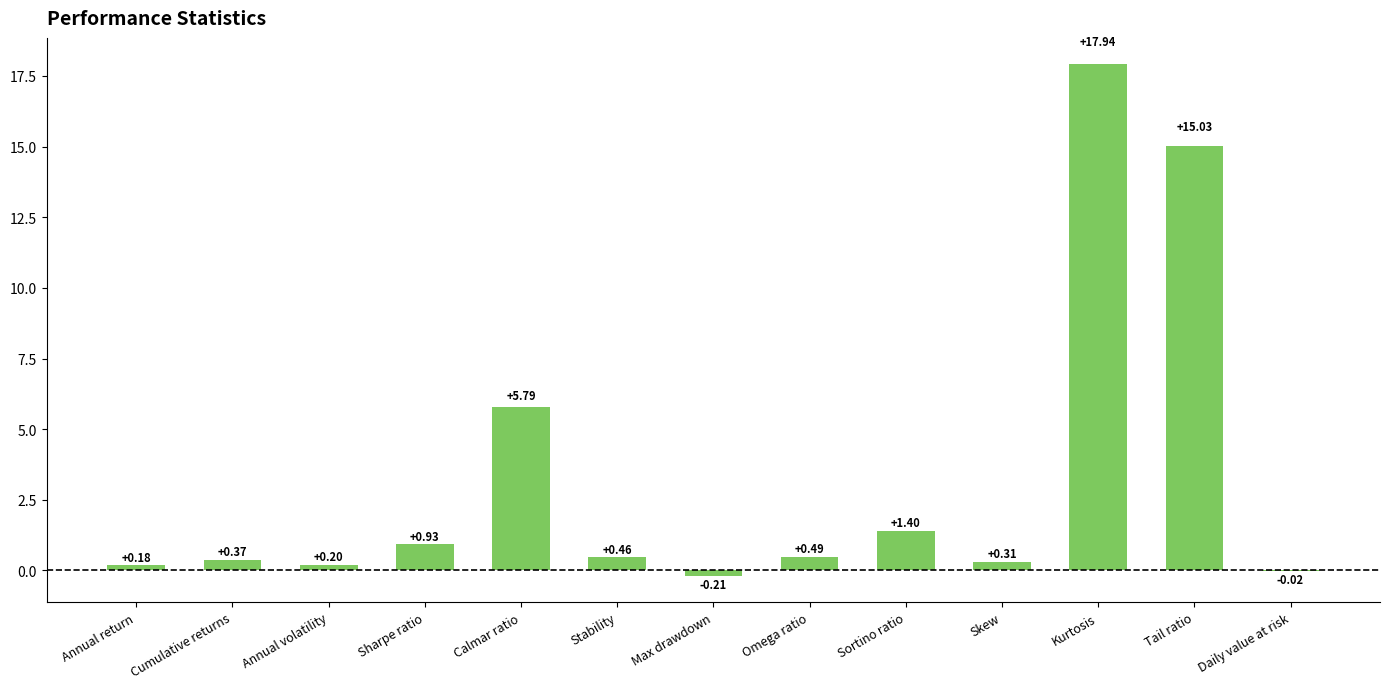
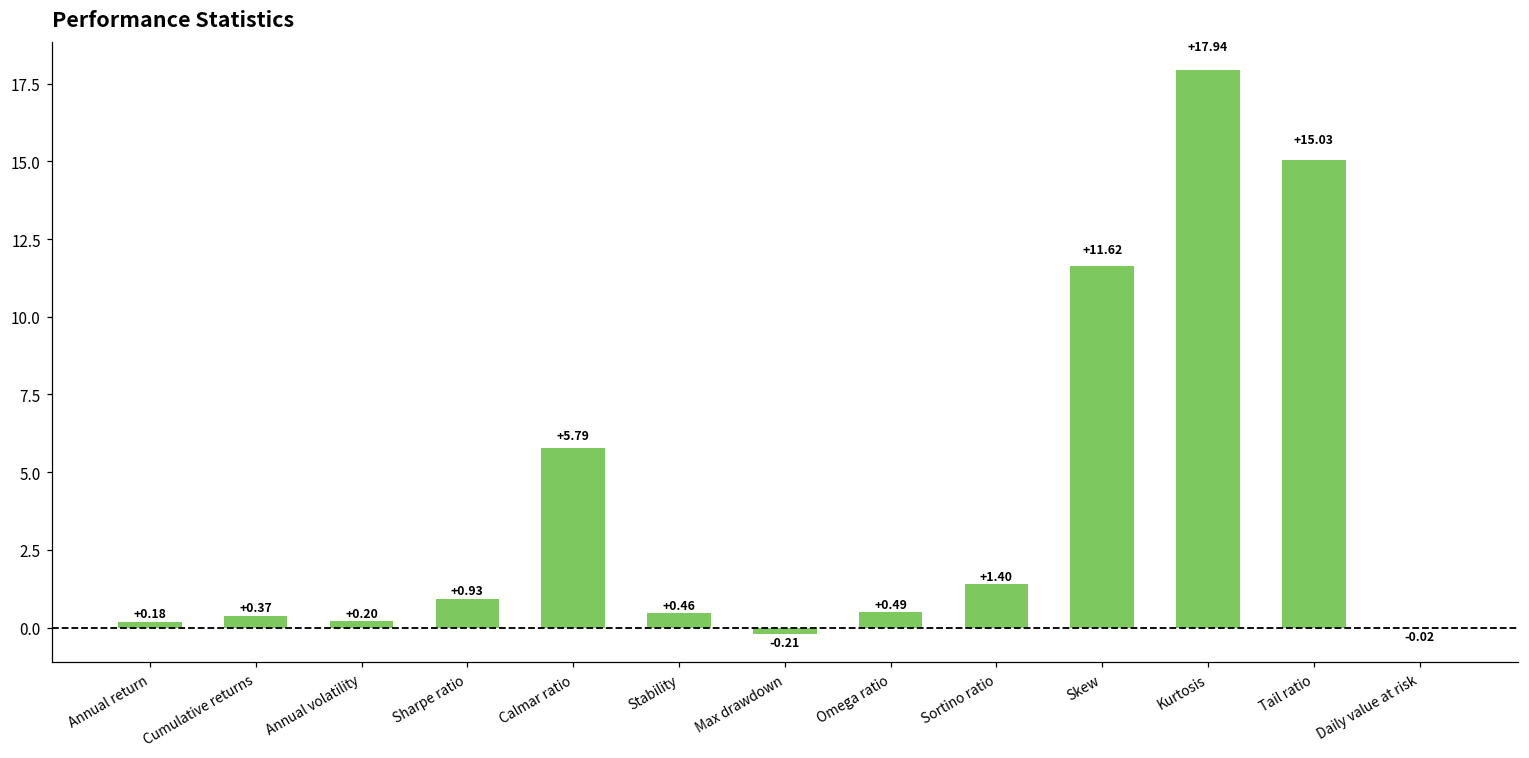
Skew: +0.31 -> +11.62
